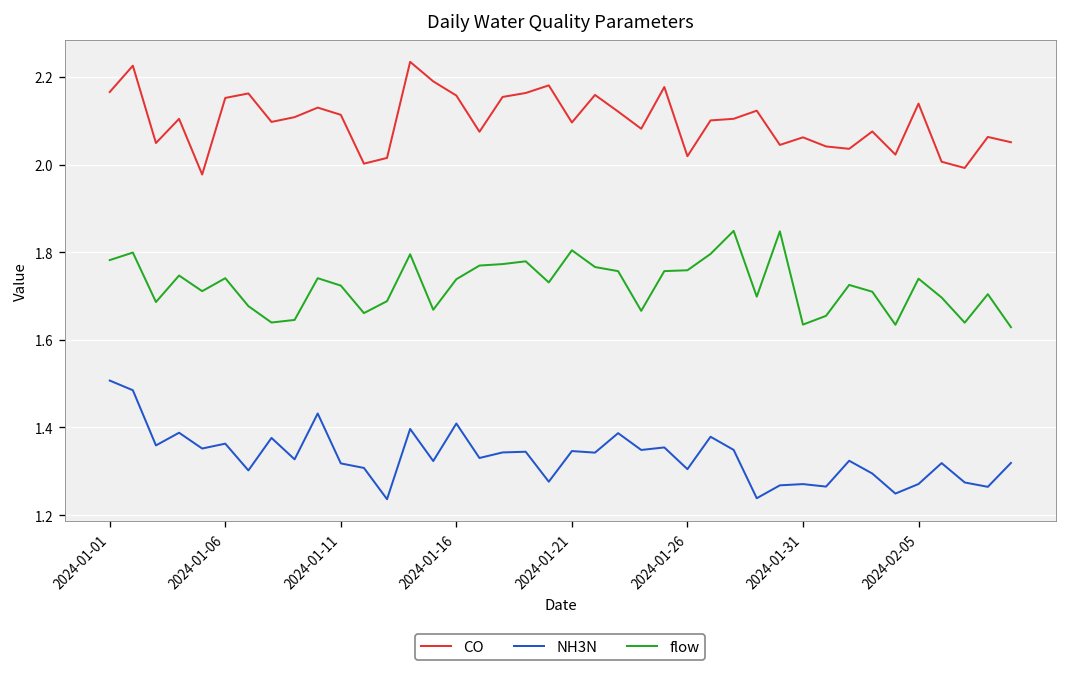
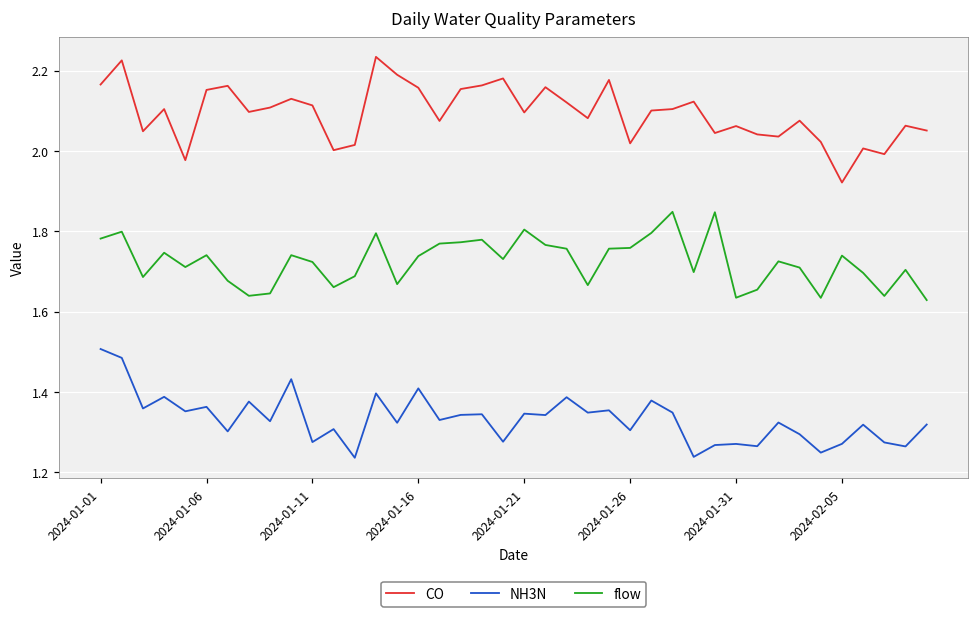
NH3N, 2024-01-11: 1.32 -> 1.28
CO, 2024-02-05: 2.14 -> 1.92
